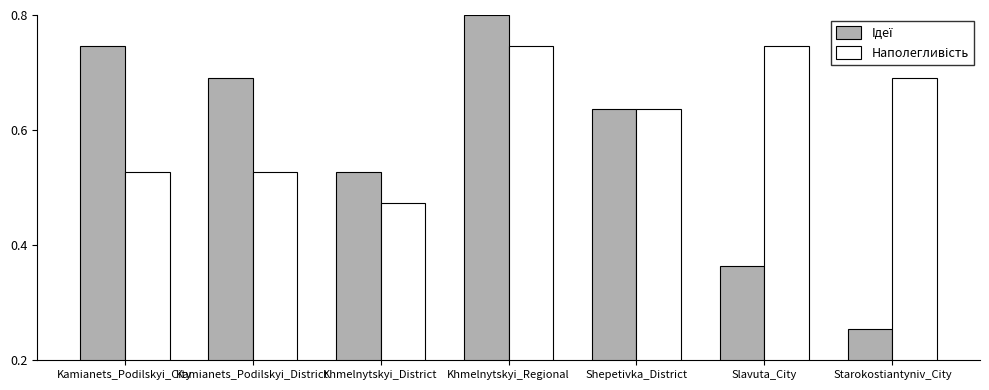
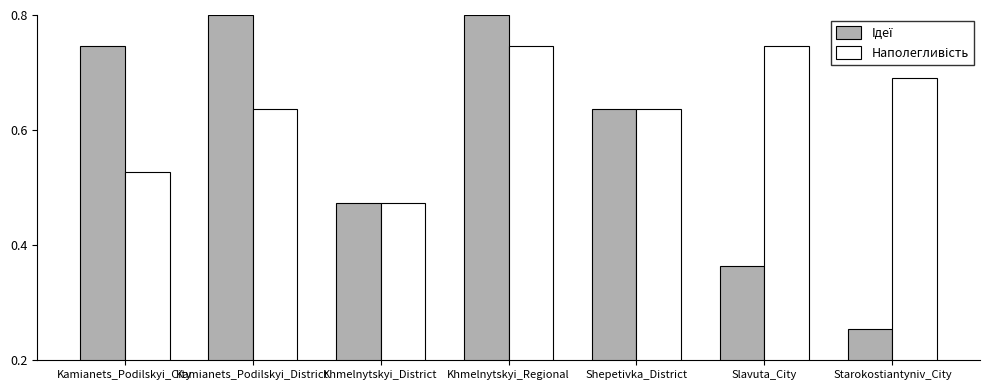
Ідеї, Kamianets_Podilskyi_District: 0.69 -> 0.80
Наполегливість, Kamianets_Podilskyi_District: 0.53 -> 0.64
Ідеї, Khmelnytskyi_District: 0.53 -> 0.47
